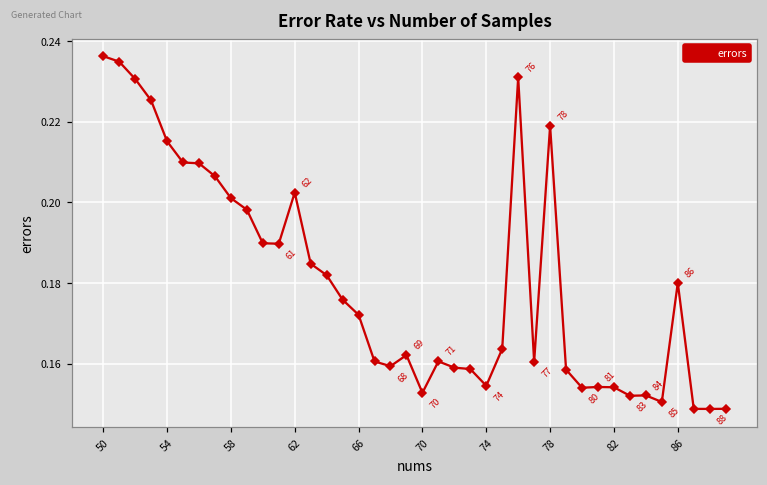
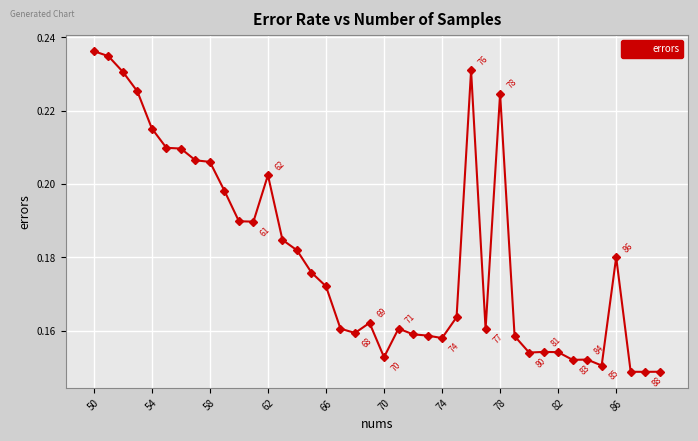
58: 0.201 -> 0.206
74: 0.155 -> 0.158
78: 0.219 -> 0.225
